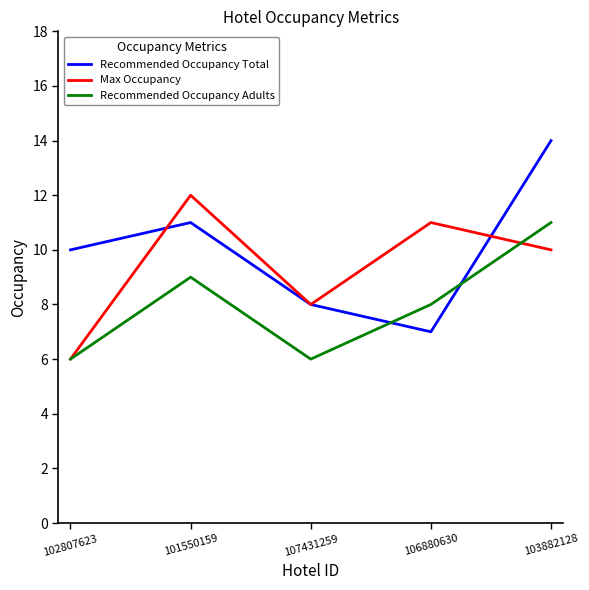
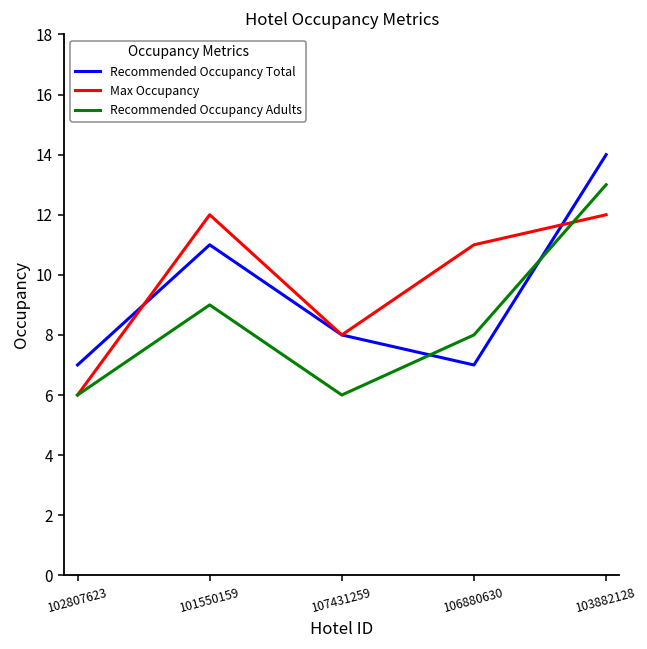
Recommended Occupancy Total, 102807623: 10 -> 7
Max Occupancy, 103882128: 10 -> 12
Recommended Occupancy Adults, 103882128: 11 -> 13
